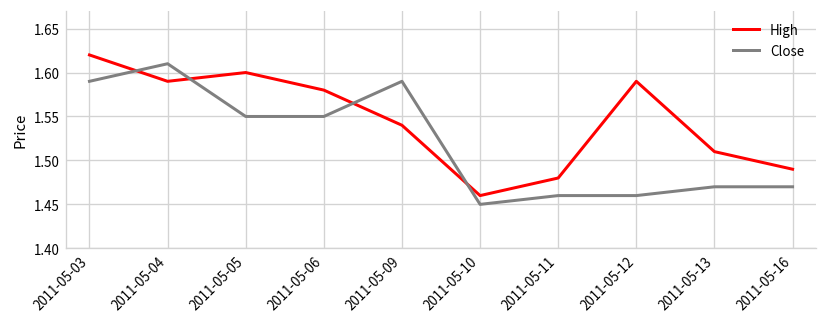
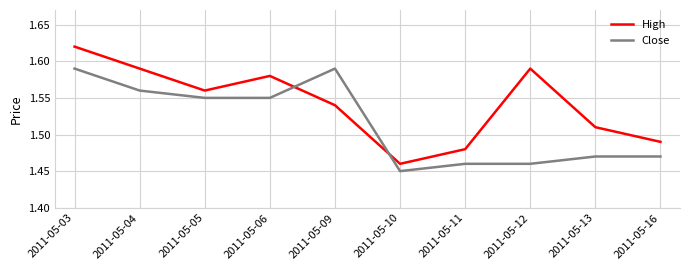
Close, 2011-05-04: 1.61 -> 1.56
High, 2011-05-05: 1.60 -> 1.56
